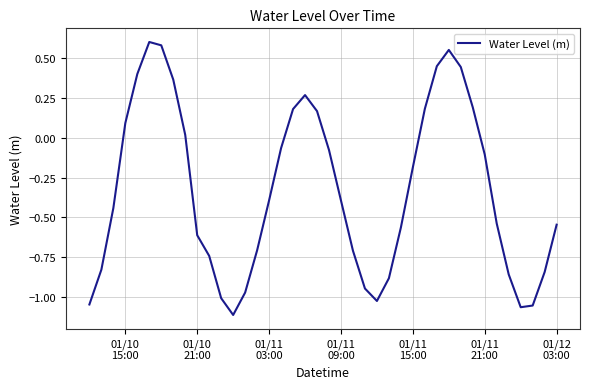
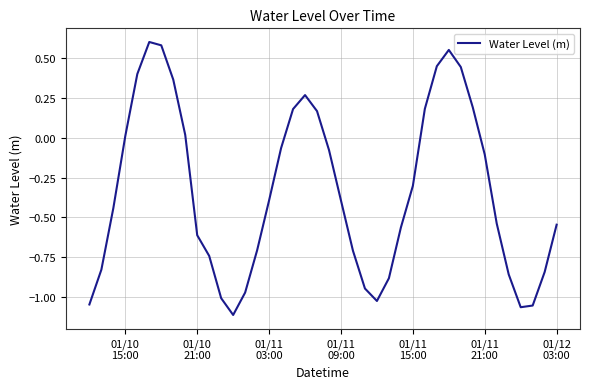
01/10 15:00: 0.09 -> 0.01
01/11 15:00: -0.18 -> -0.30
